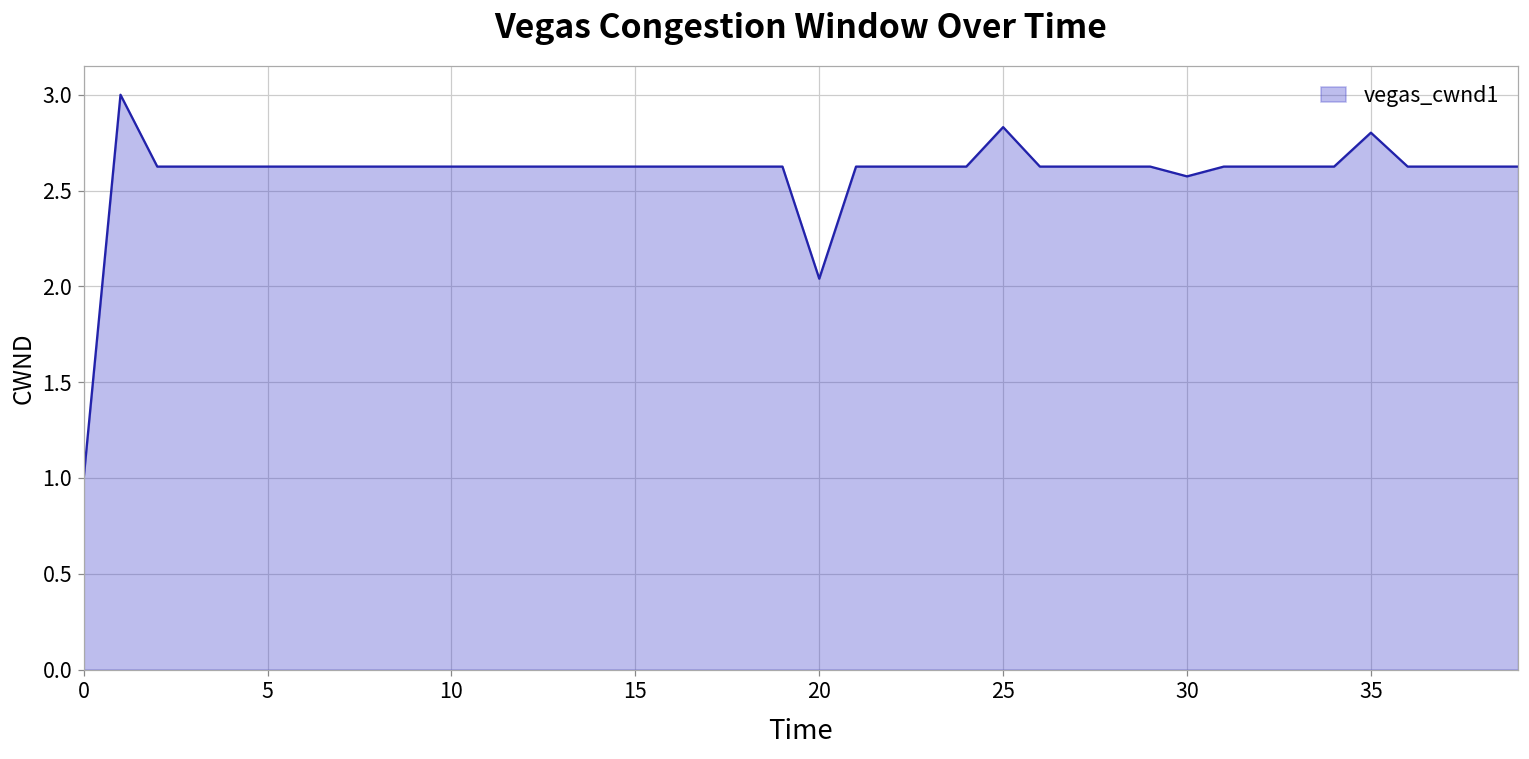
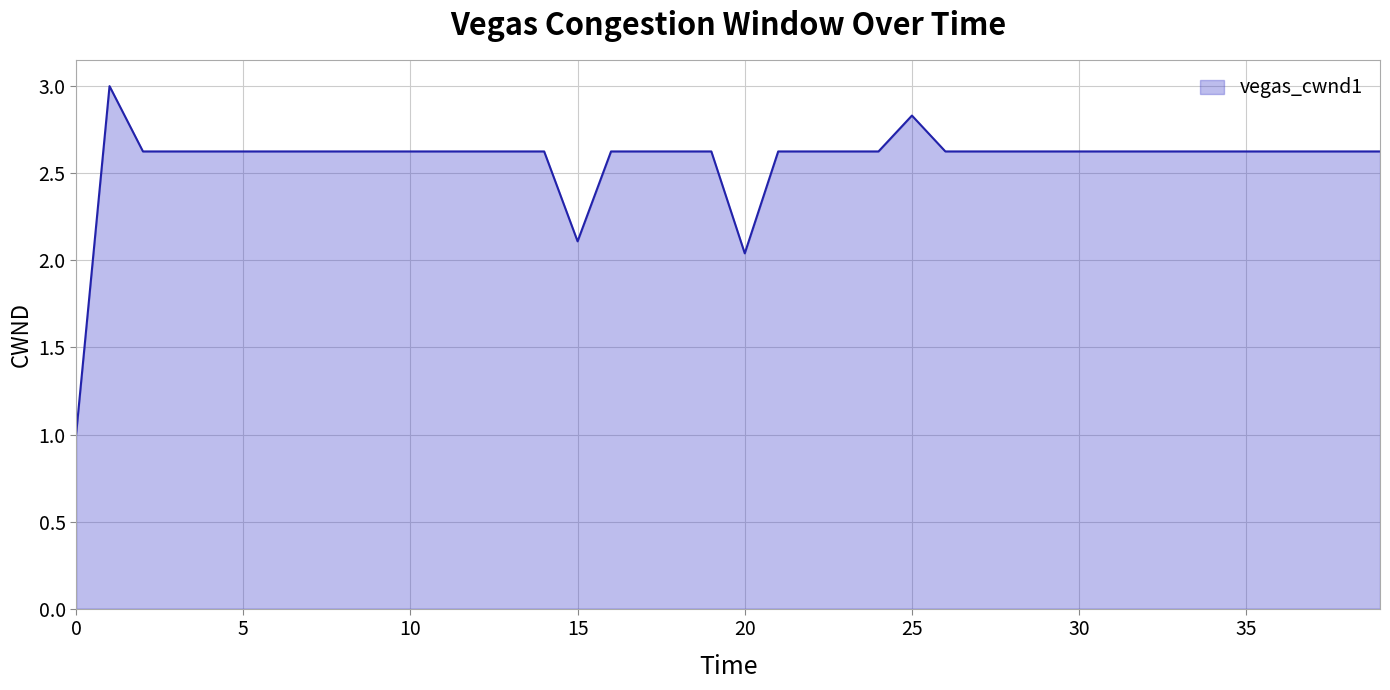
15: 2.63 -> 2.11
30: 2.57 -> 2.63
35: 2.80 -> 2.63
